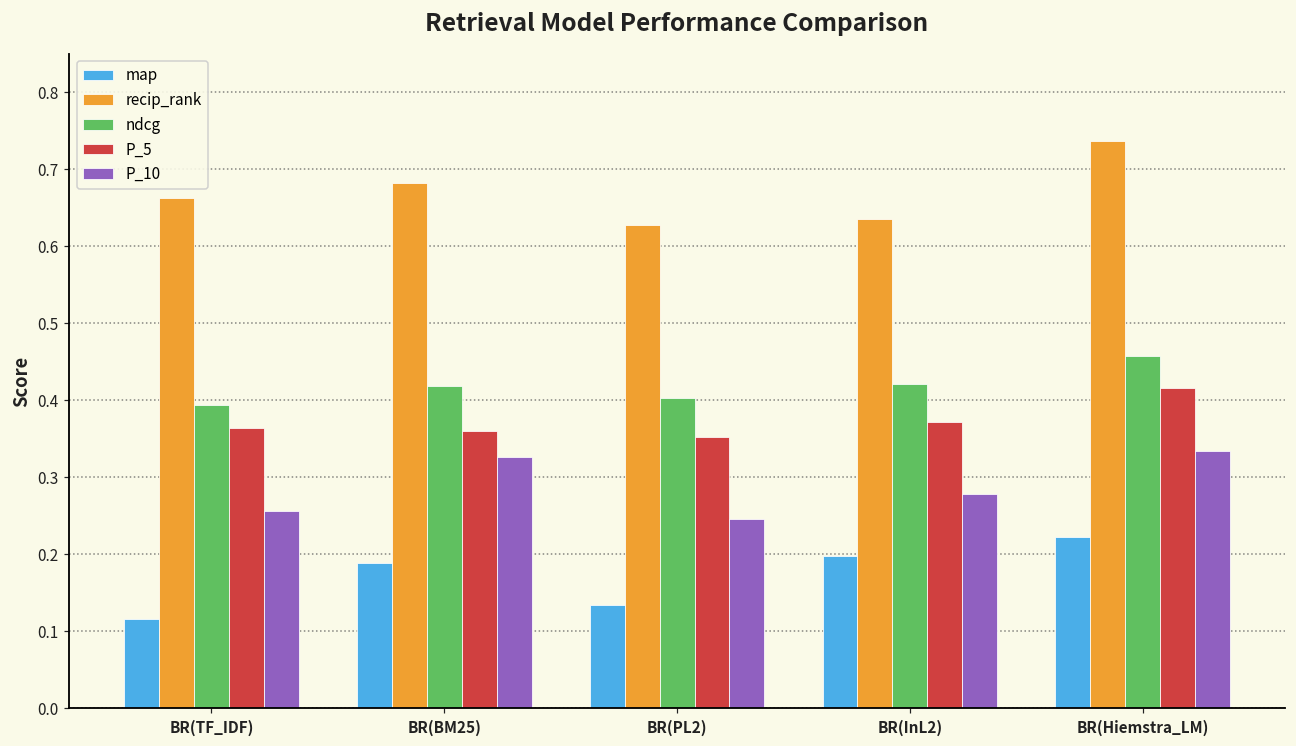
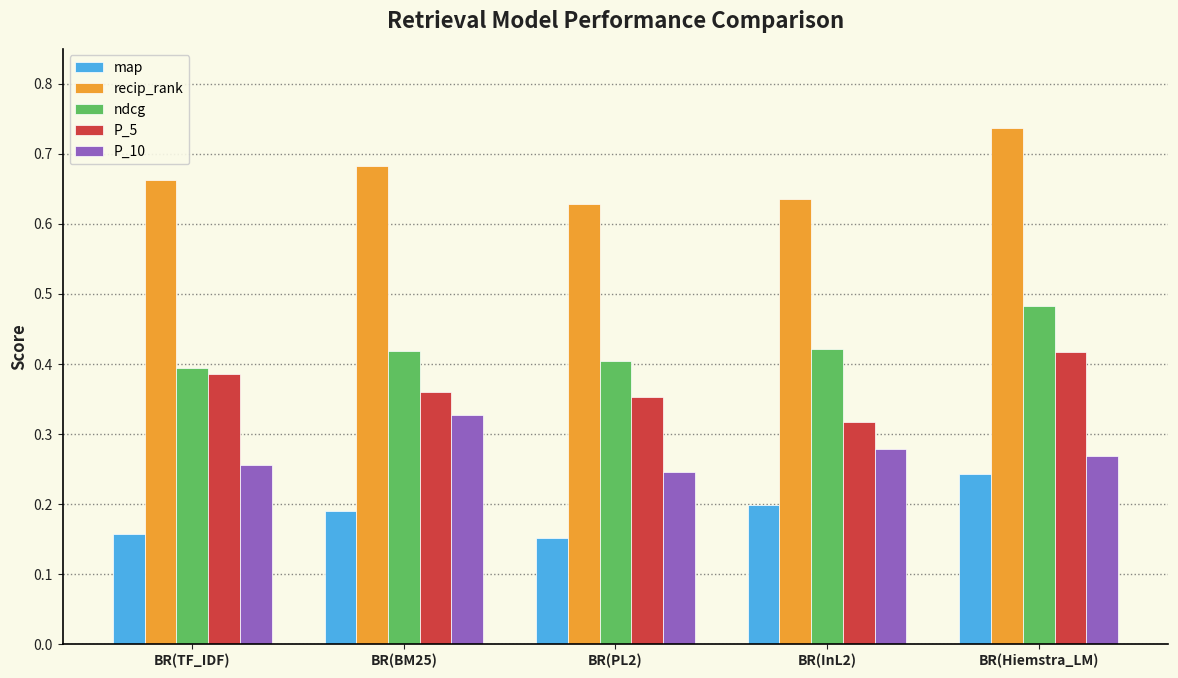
map, BR(TF_IDF): 0.12 -> 0.16
P_5, BR(TF_IDF): 0.36 -> 0.38
map, BR(PL2): 0.13 -> 0.15
P_5, BR(InL2): 0.37 -> 0.32
map, BR(Hiemstra_LM): 0.22 -> 0.24
ndcg, BR(Hiemstra_LM): 0.46 -> 0.48
P_10, BR(Hiemstra_LM): 0.33 -> 0.27
